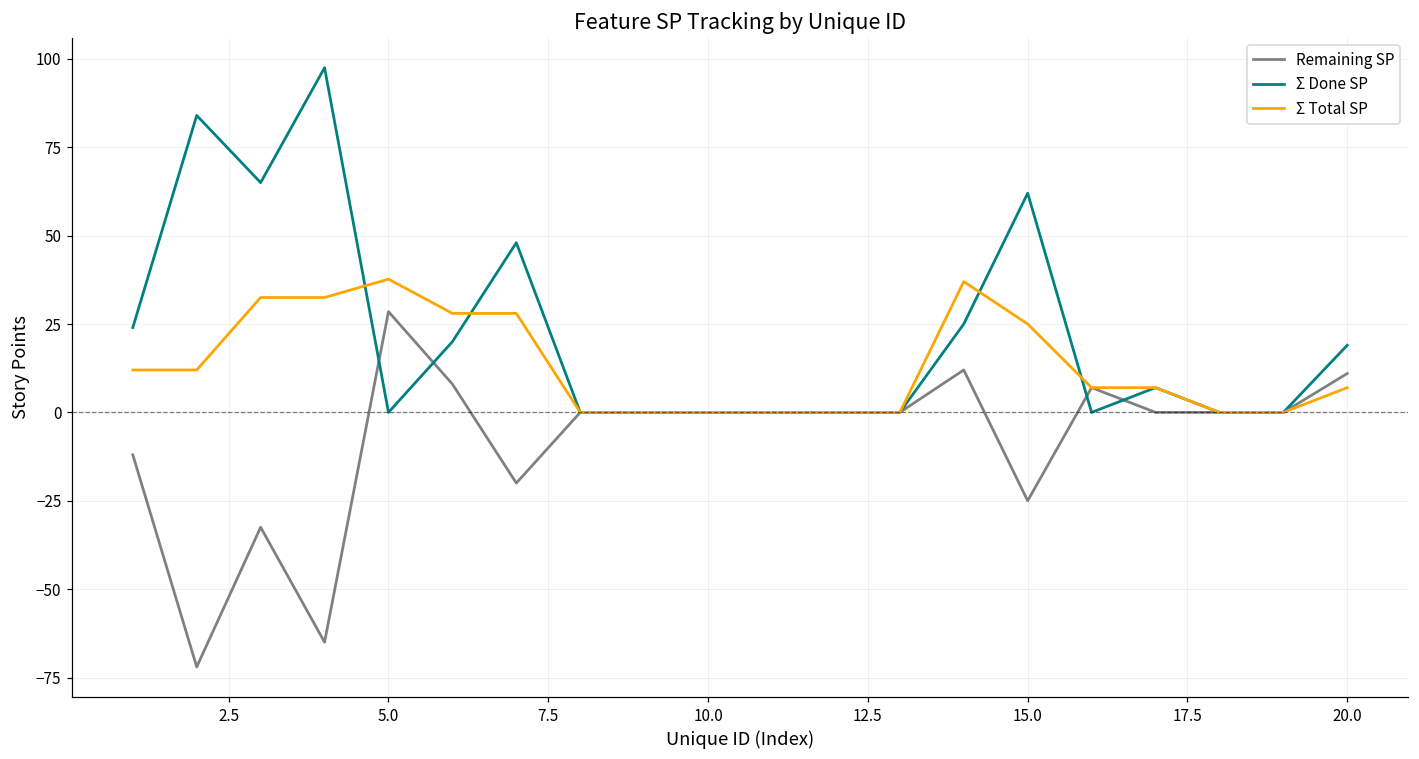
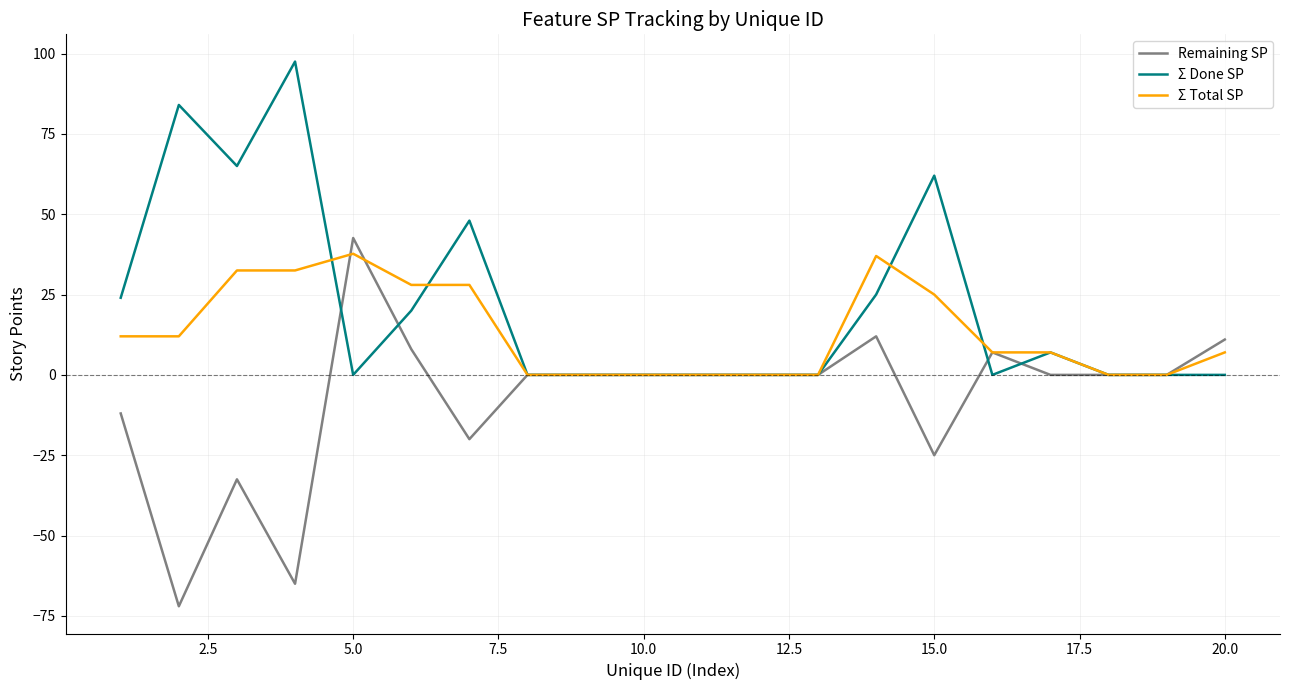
Remaining SP, 5.0: 29 -> 43
Σ Done SP, 20.0: 19 -> 0
